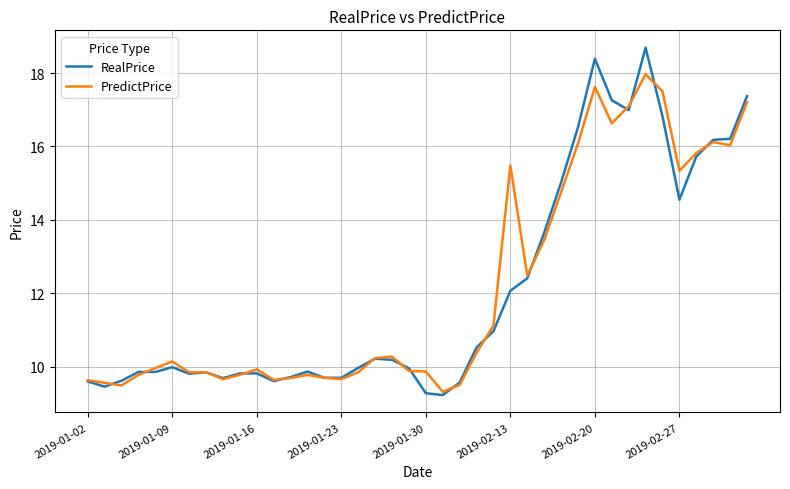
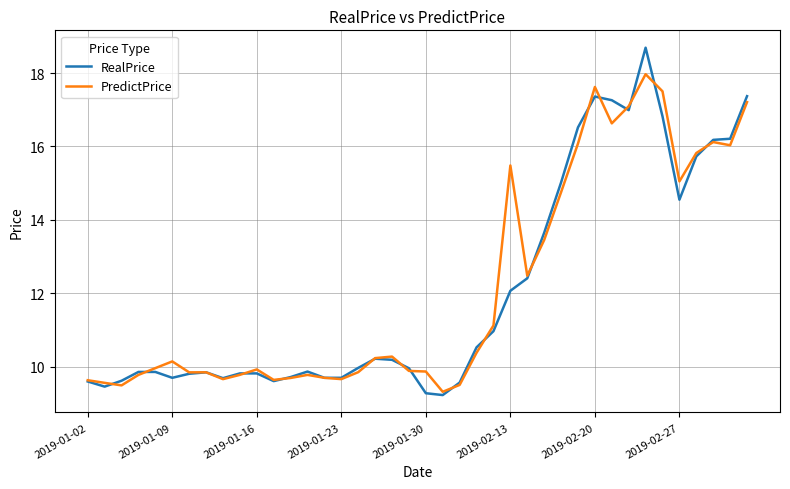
RealPrice, 2019-01-09: 10.0 -> 9.7
RealPrice, 2019-02-20: 18.4 -> 17.4
PredictPrice, 2019-02-27: 15.3 -> 15.0
